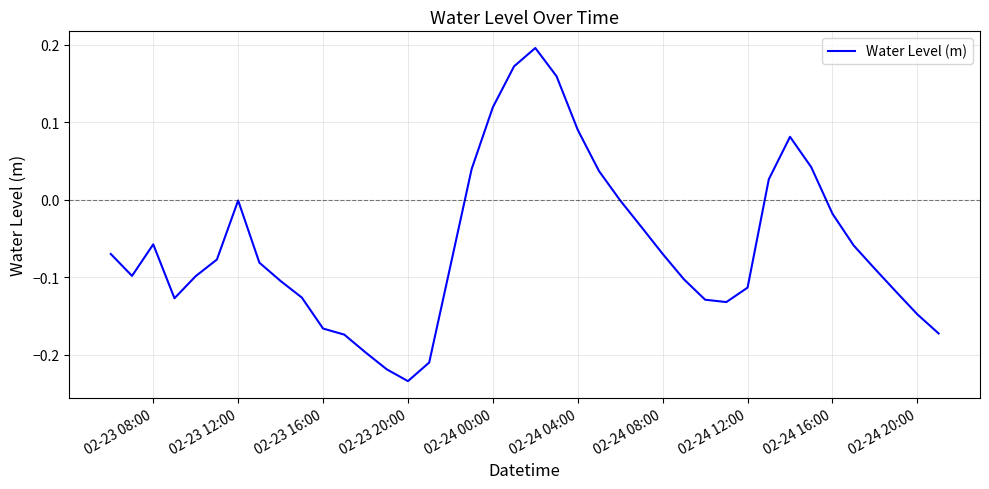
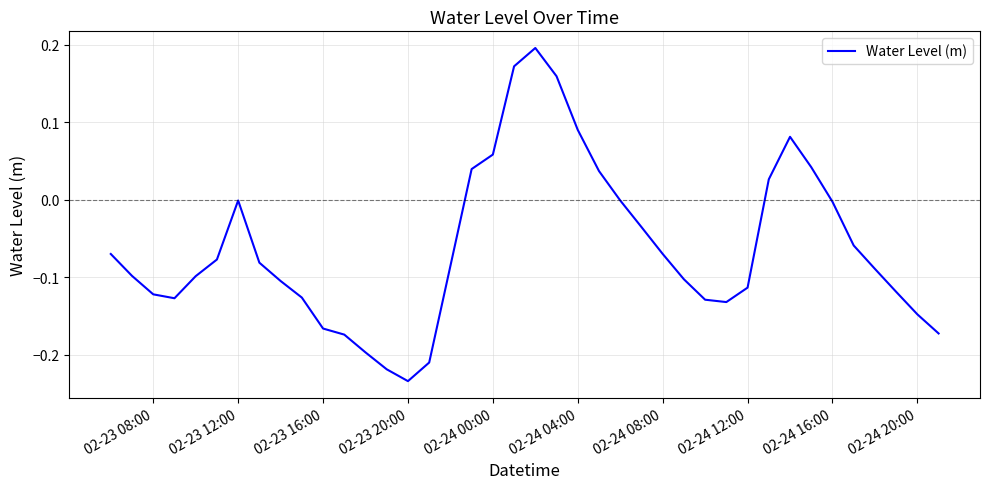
02-23 08:00: -0.06 -> -0.12
02-24 00:00: 0.12 -> 0.06
02-24 16:00: -0.02 -> 0.00
